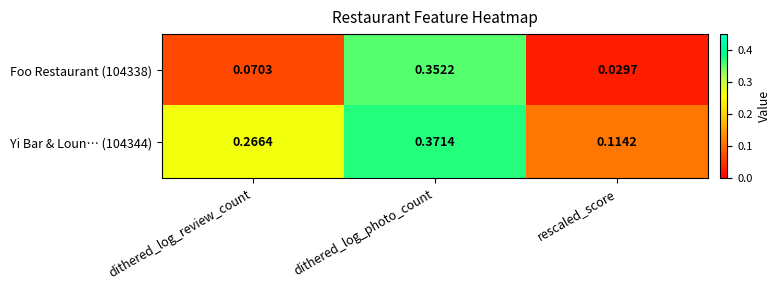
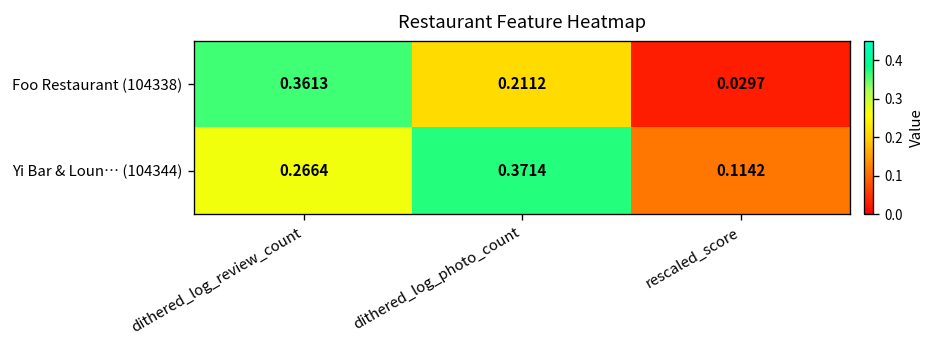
Foo Restaurant (104338), dithered_log_review_count: 0.0703 -> 0.3613
Foo Restaurant (104338), dithered_log_photo_count: 0.3522 -> 0.2112
